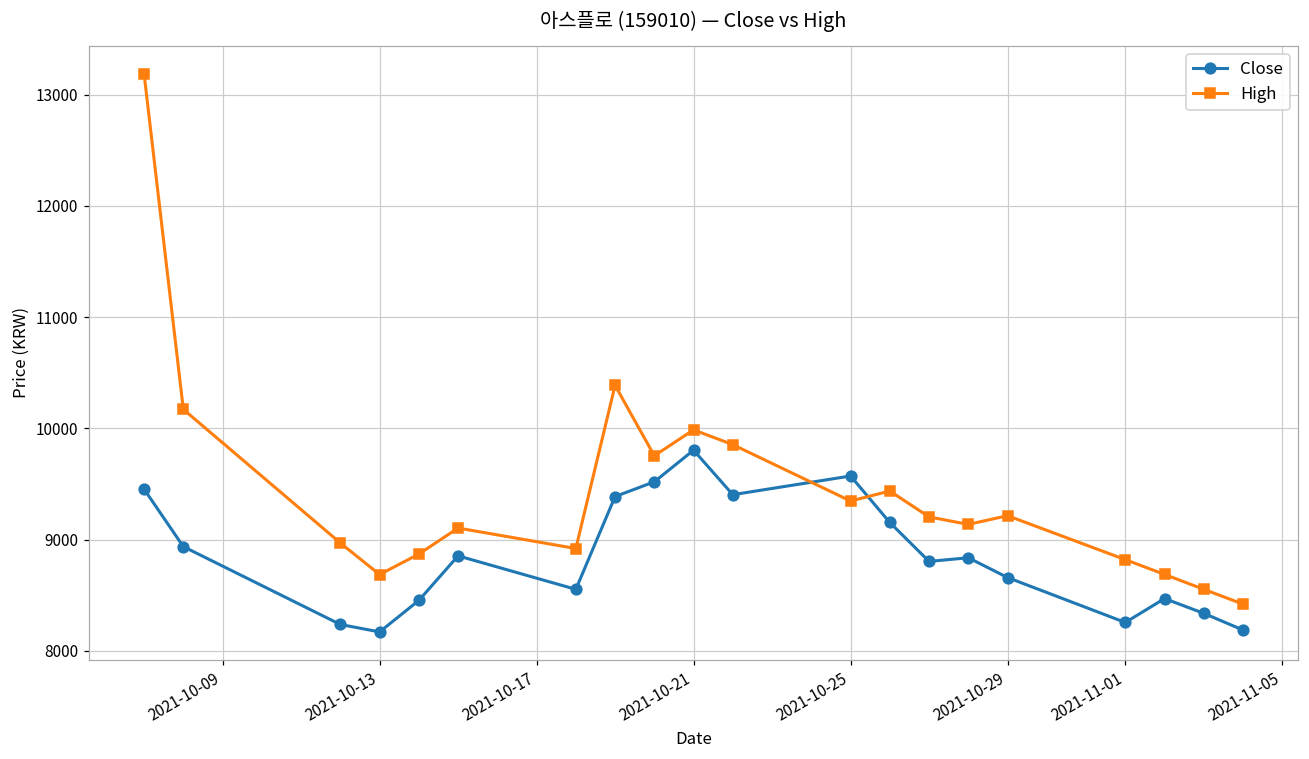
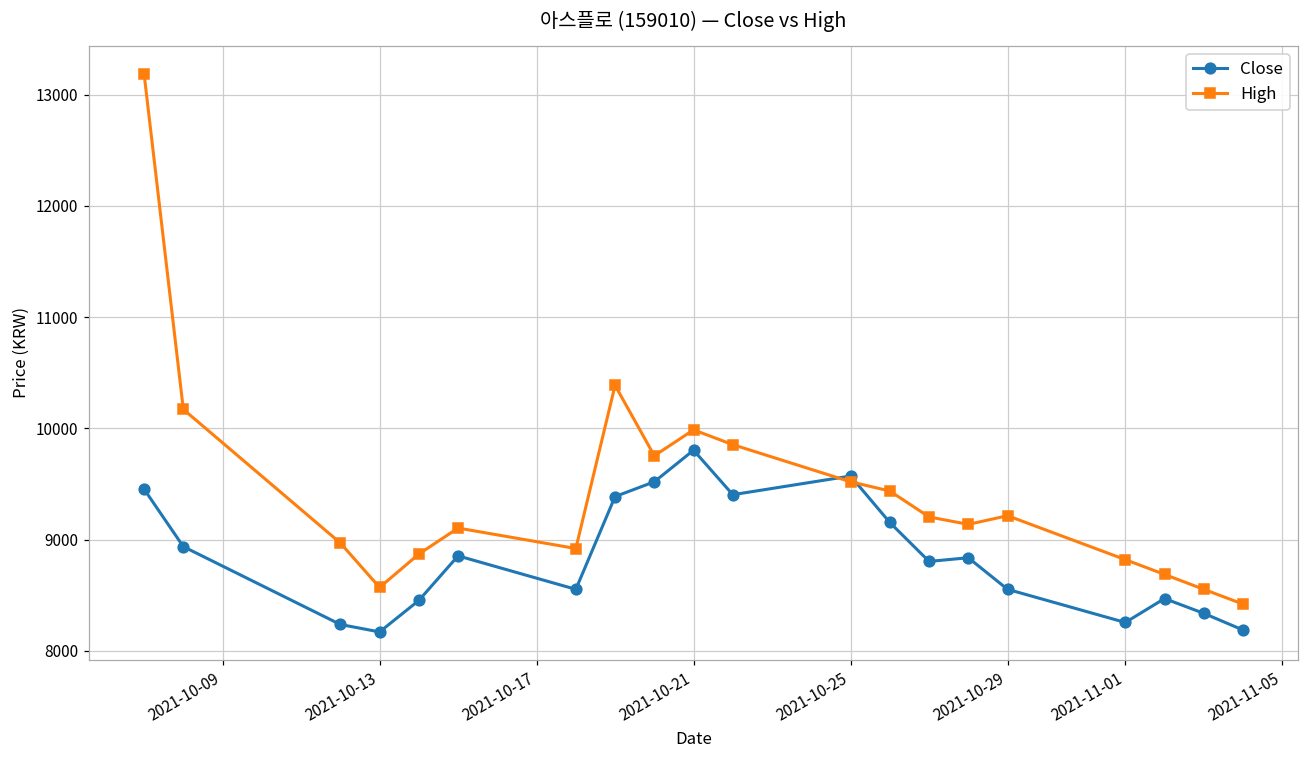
High, 2021-10-13: 8690 -> 8570
High, 2021-10-25: 9350 -> 9520
Close, 2021-10-29: 8660 -> 8550
